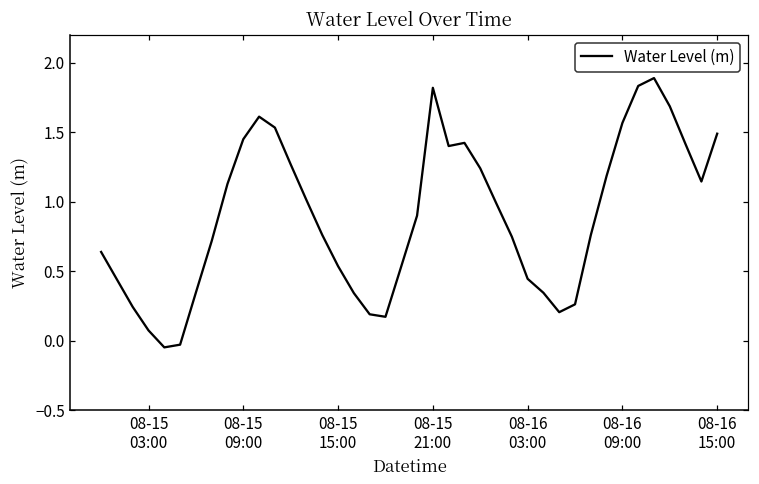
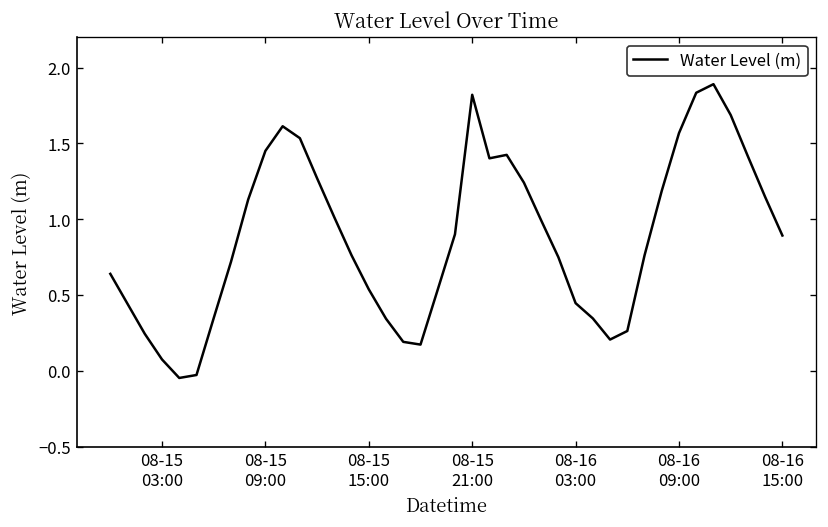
08-16 15:00: 1.49 -> 0.89
